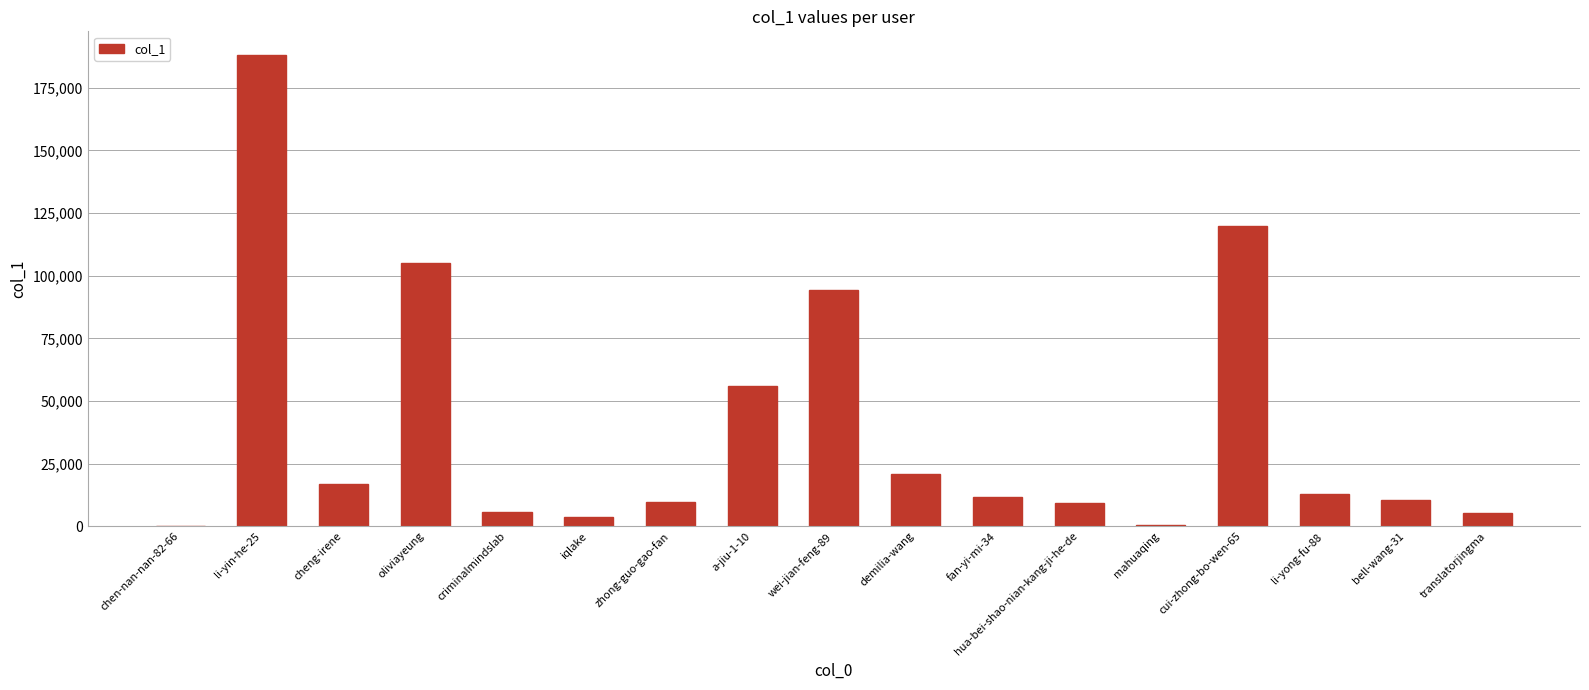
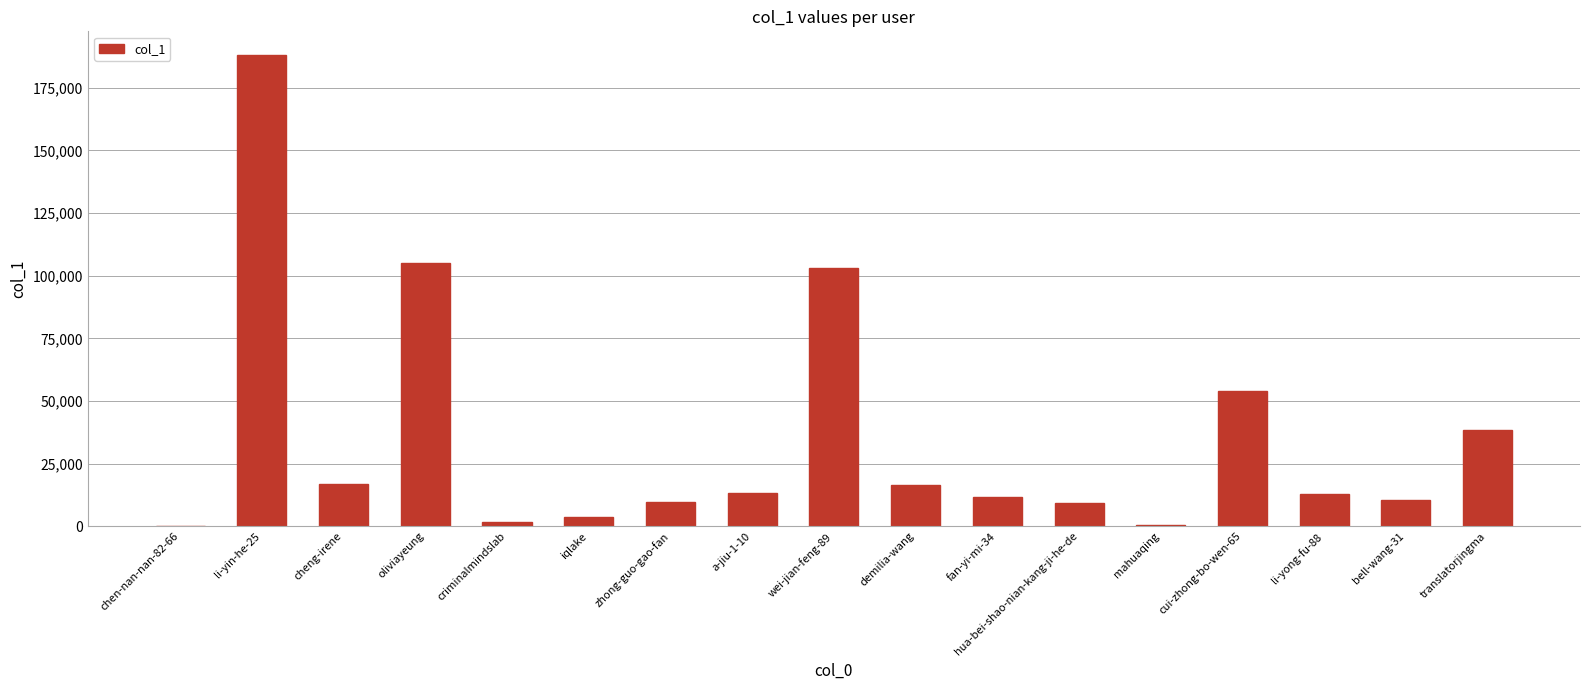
criminalmindslab: 6,000 -> 2,000
a-jiu-1-10: 56,000 -> 13,000
wei-jian-feng-89: 94,000 -> 103,000
demilia-wang: 21,000 -> 16,000
cui-zhong-bo-wen-65: 120,000 -> 54,000
translatorjingma: 5,000 -> 38,000
